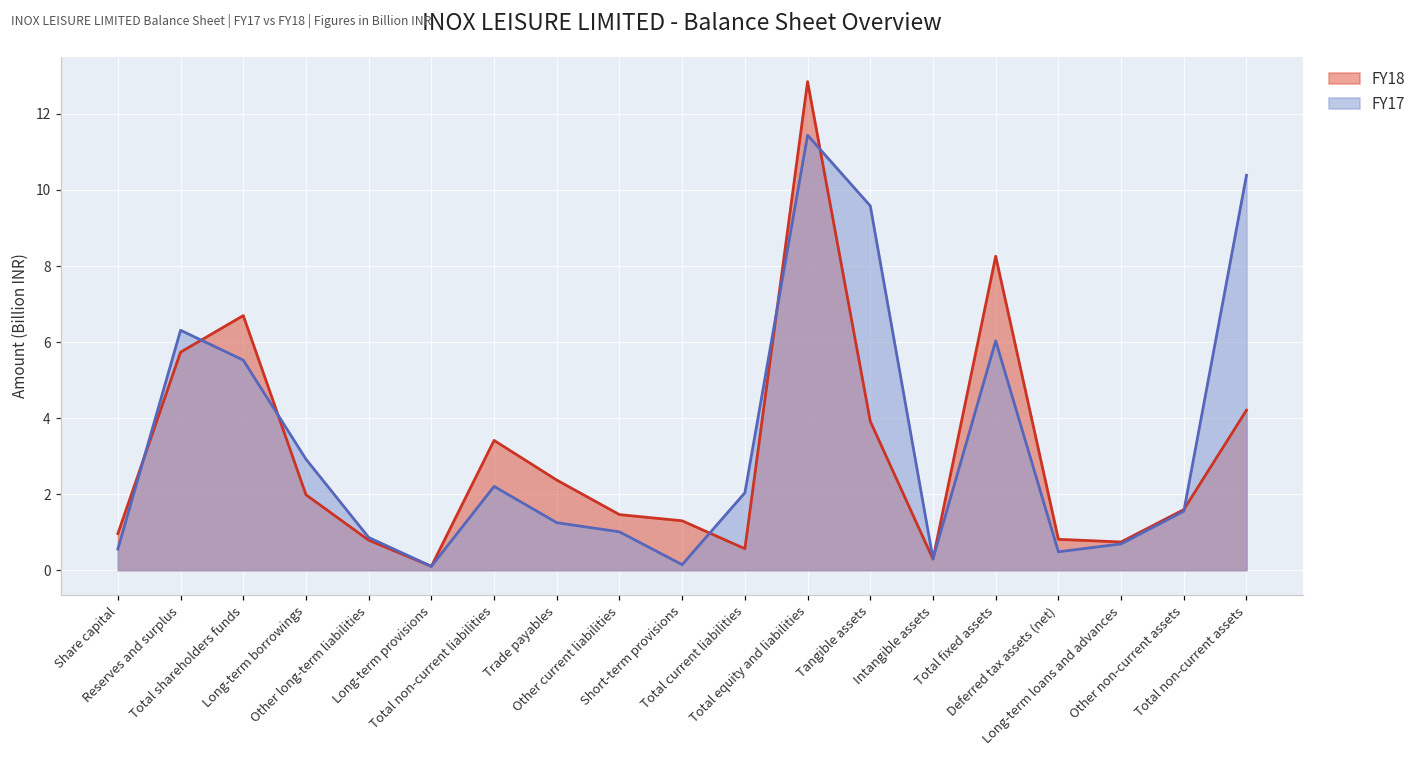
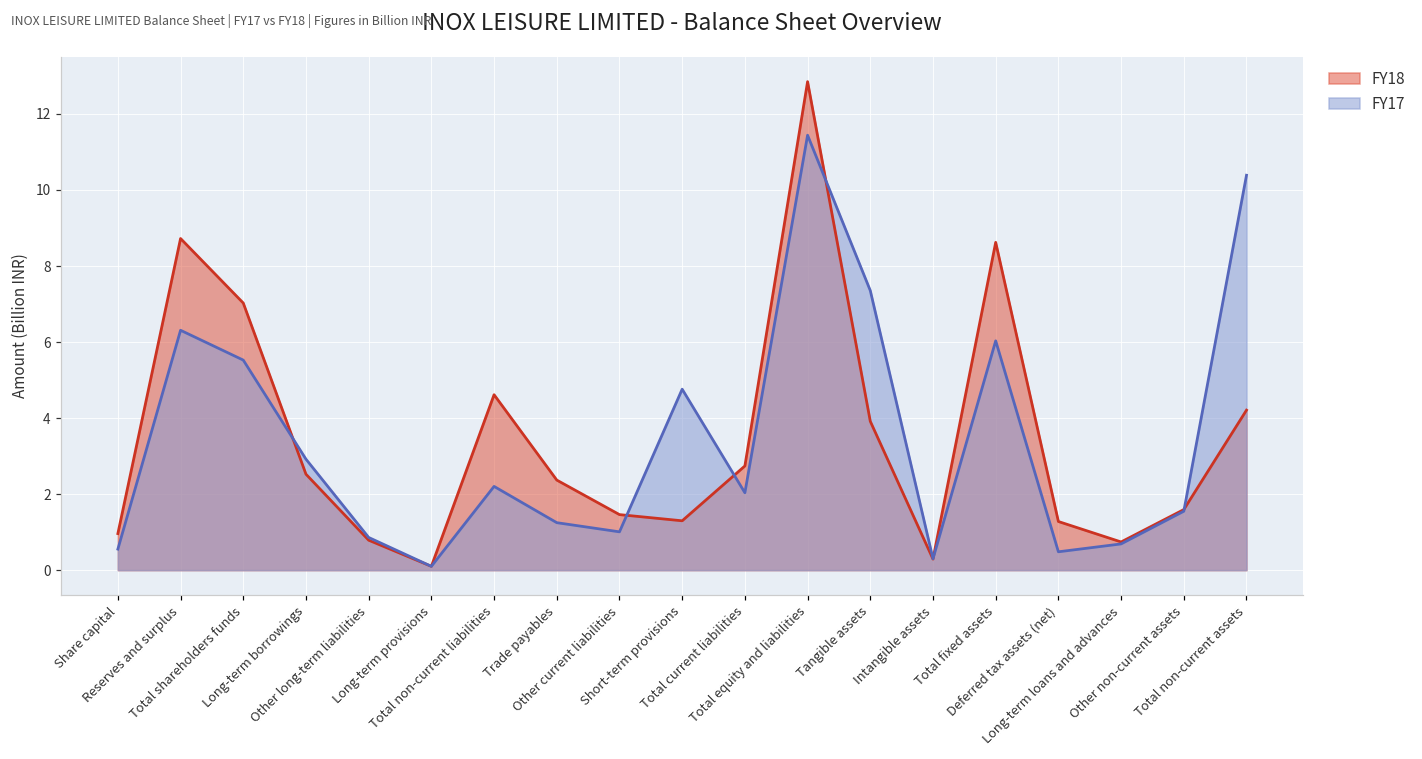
FY18, Reserves and surplus: 5.7 -> 8.7
FY18, Total shareholders funds: 6.7 -> 7.0
FY18, Long-term borrowings: 2.0 -> 2.5
FY18, Total non-current liabilities: 3.4 -> 4.6
FY17, Short-term provisions: 0.1 -> 4.8
FY18, Total current liabilities: 0.6 -> 2.7
FY17, Tangible assets: 9.6 -> 7.4
FY18, Total fixed assets: 8.3 -> 8.6
FY18, Deferred tax assets (net): 0.8 -> 1.3
